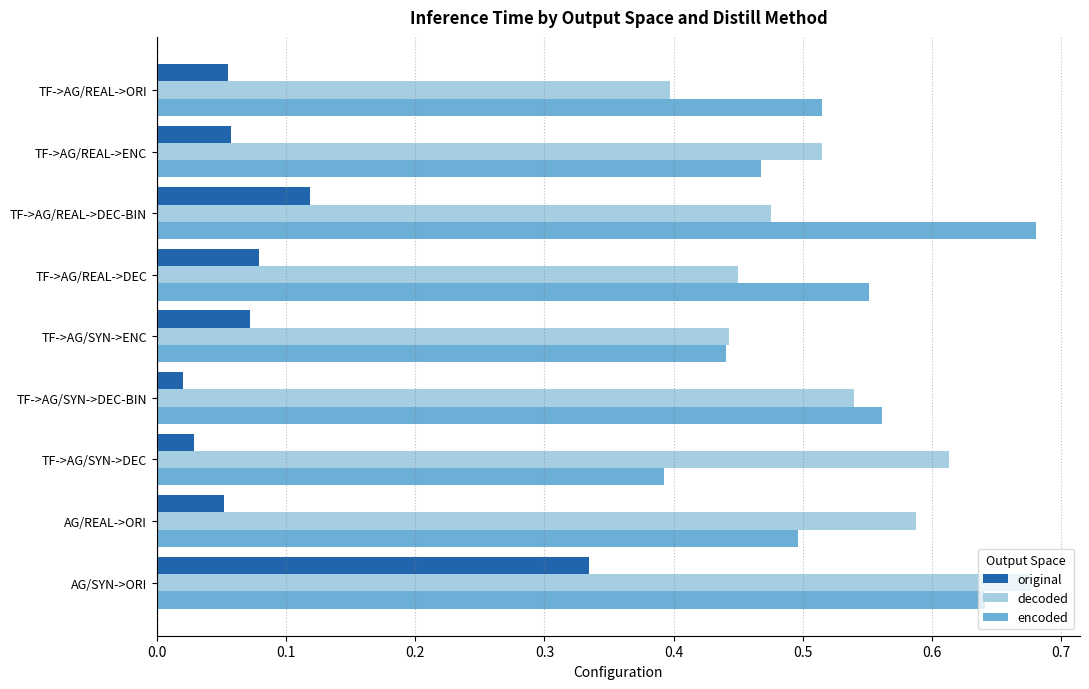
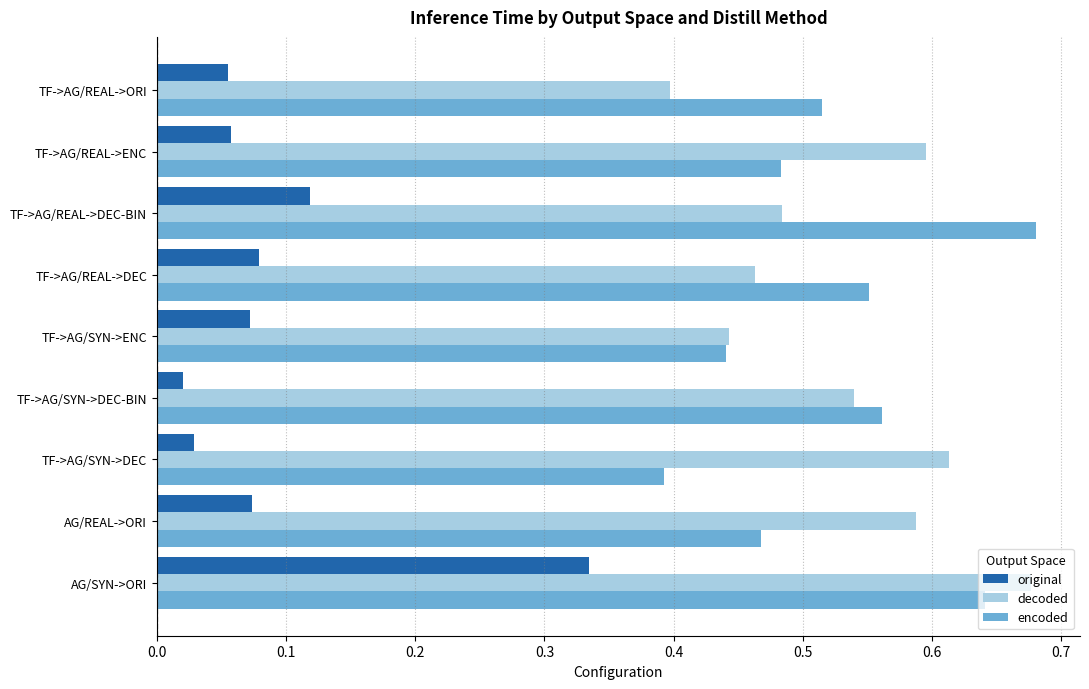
decoded, TF->AG/REAL->ENC: 0.515 -> 0.595
encoded, TF->AG/REAL->ENC: 0.468 -> 0.484
decoded, TF->AG/REAL->DEC-BIN: 0.475 -> 0.484
decoded, TF->AG/REAL->DEC: 0.450 -> 0.463
original, AG/REAL->ORI: 0.052 -> 0.074
encoded, AG/REAL->ORI: 0.497 -> 0.468
